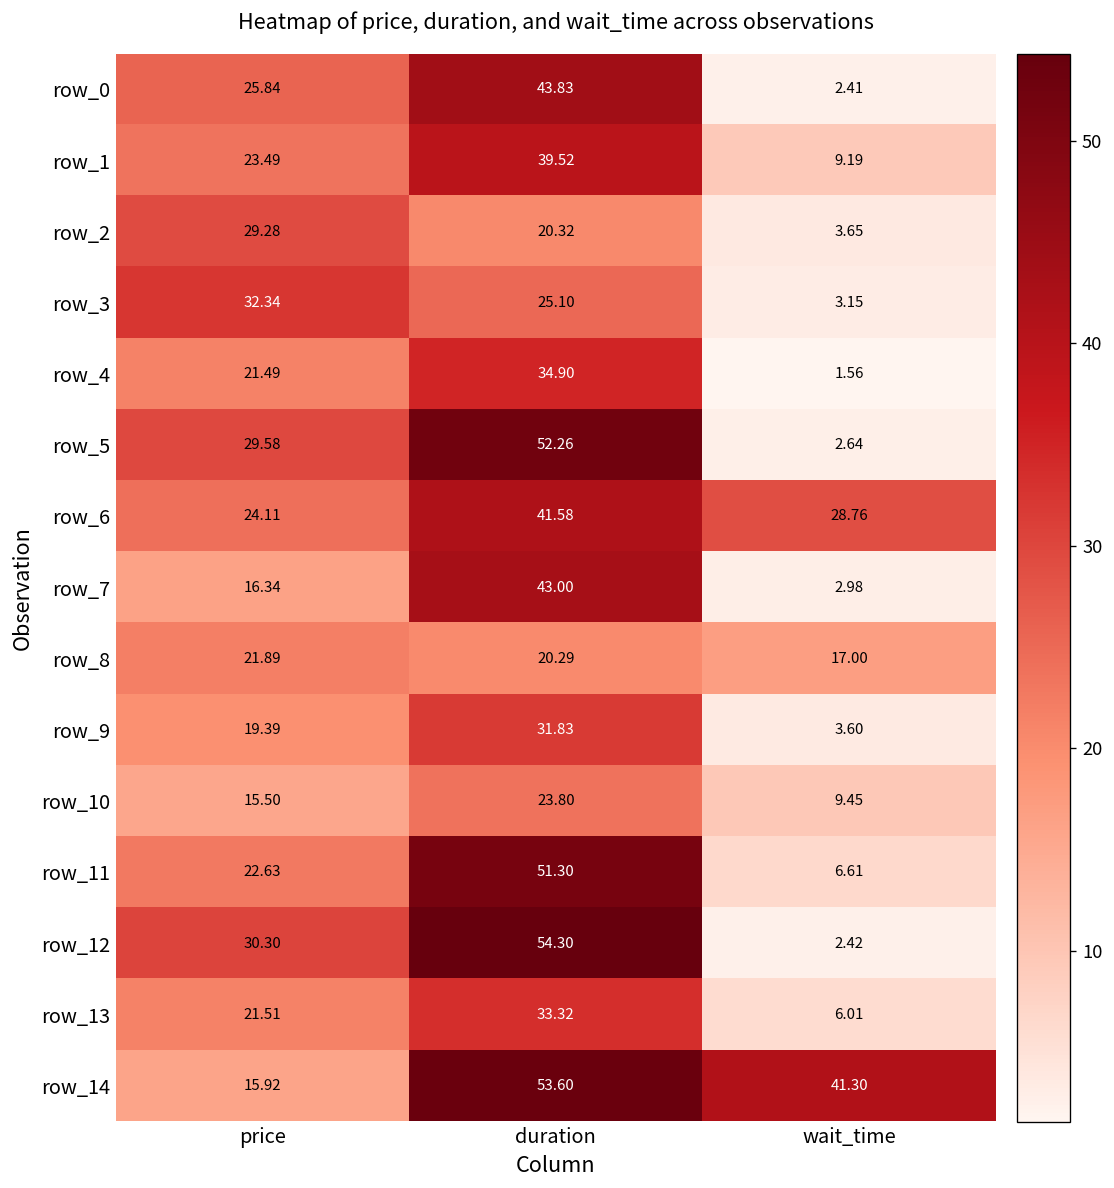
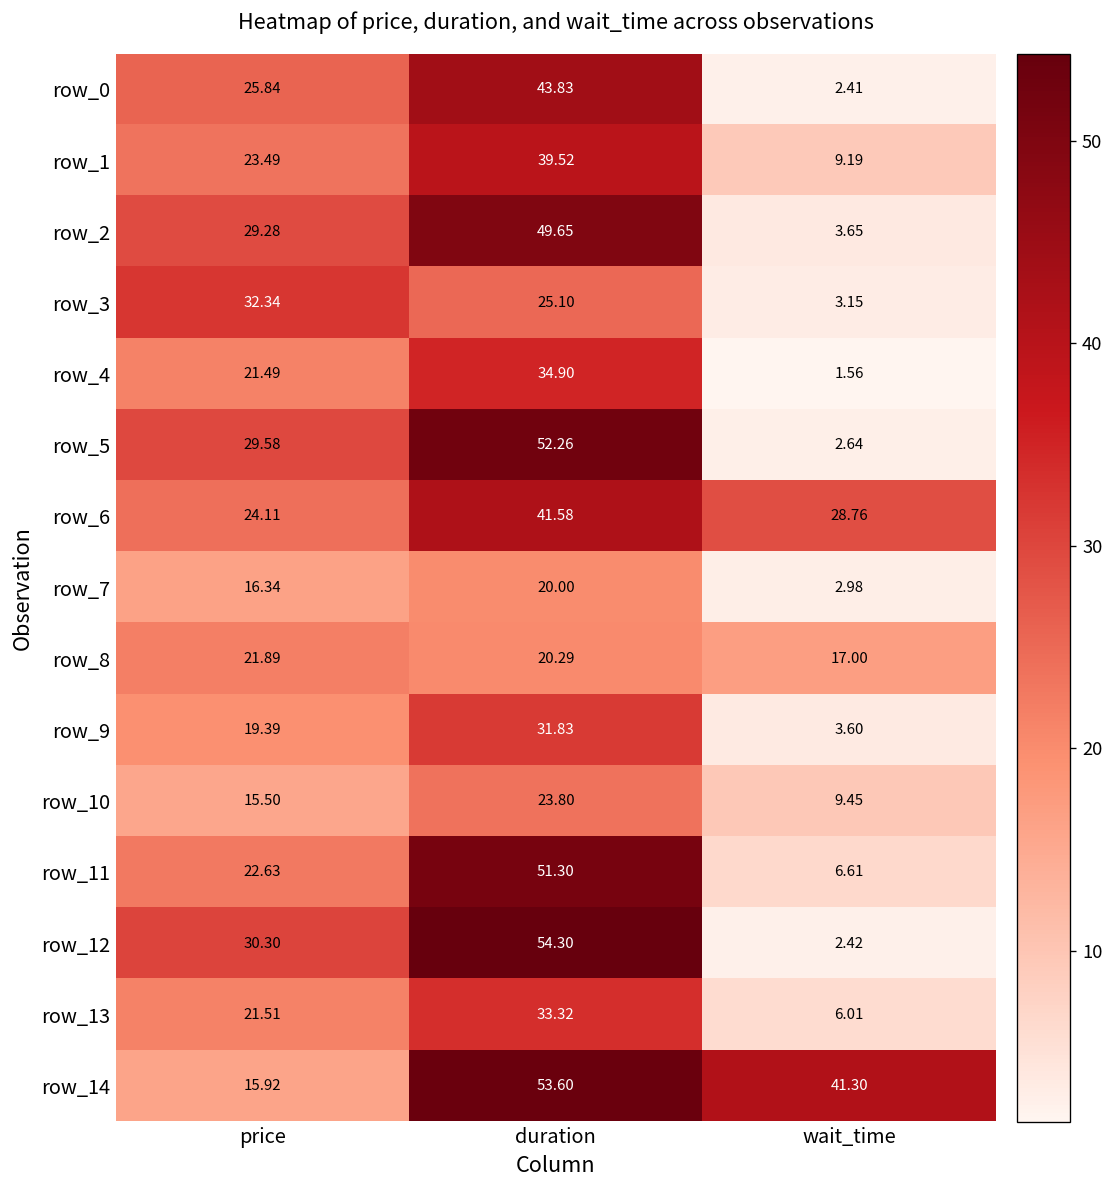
row_2, duration: 20.32 -> 49.65
row_7, duration: 43.00 -> 20.00
